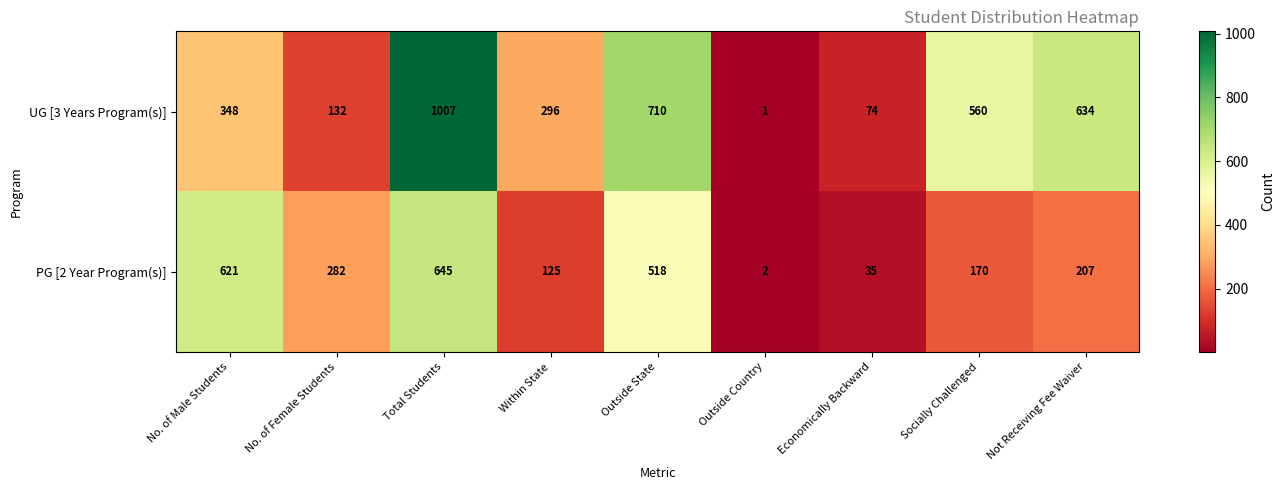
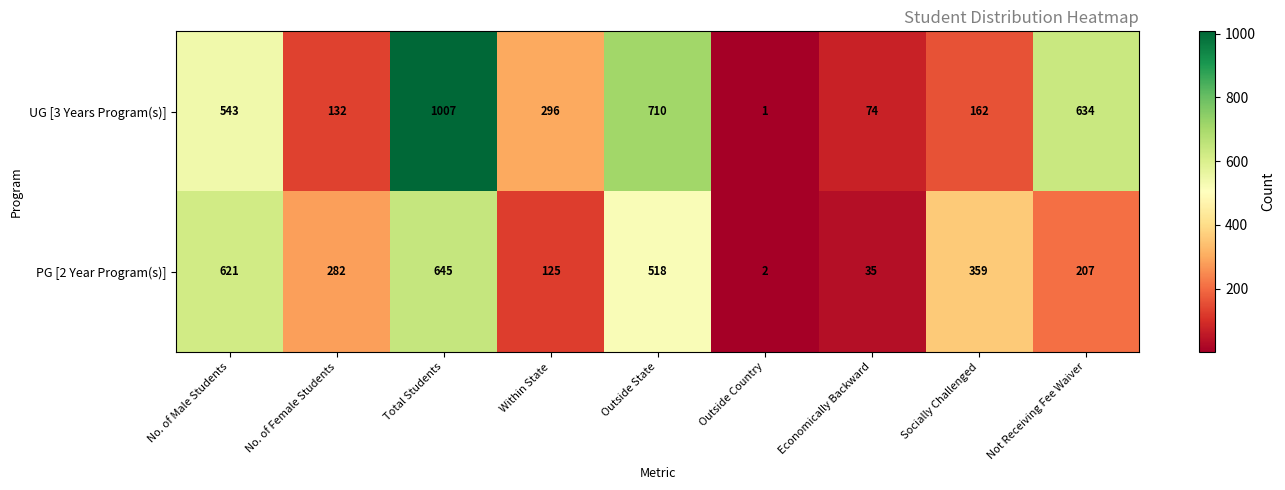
UG [3 Years Program(s)], No. of Male Students: 348 -> 543
UG [3 Years Program(s)], Socially Challenged: 560 -> 162
PG [2 Year Program(s)], Socially Challenged: 170 -> 359
